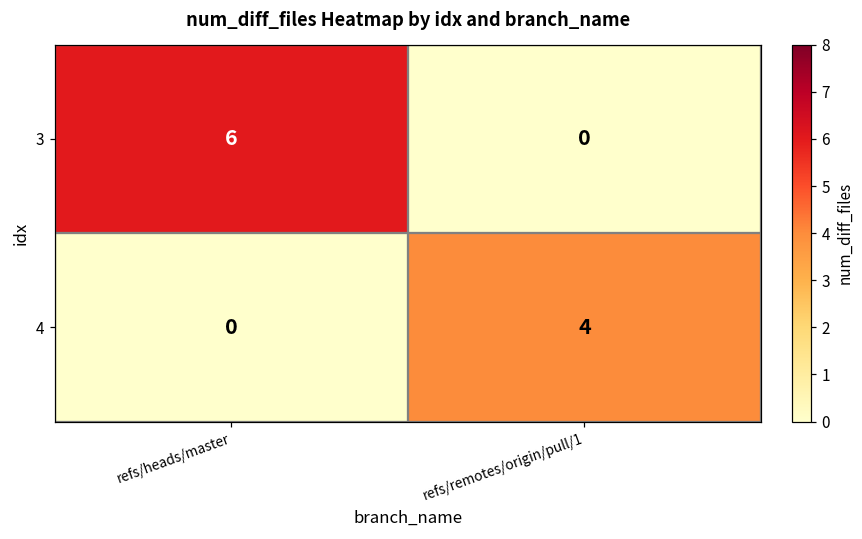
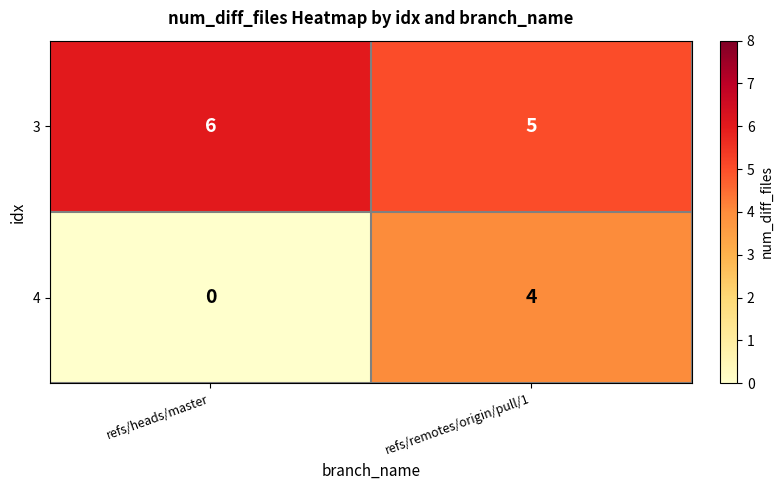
3, refs/remotes/origin/pull/1: 0 -> 5
